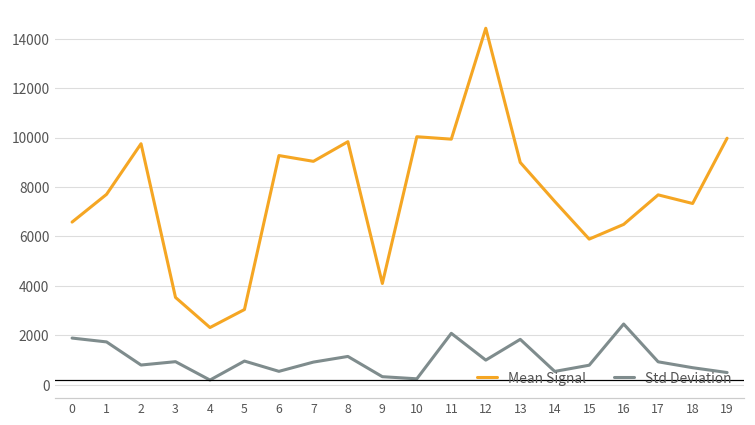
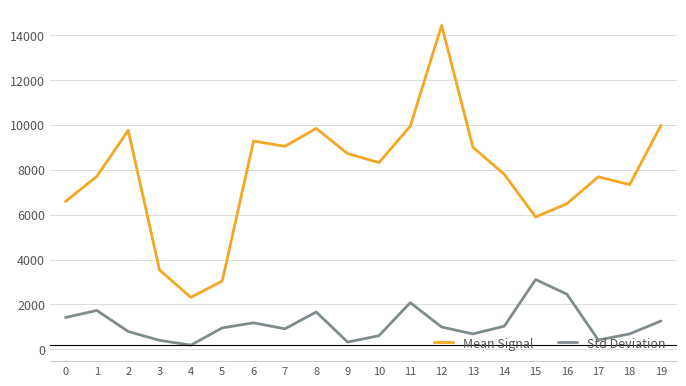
Std Deviation, 0: 1900 -> 1400
Std Deviation, 3: 900 -> 400
Std Deviation, 6: 500 -> 1200
Std Deviation, 8: 1100 -> 1700
Mean Signal, 9: 4100 -> 8700
Mean Signal, 10: 10000 -> 8300
Std Deviation, 10: 200 -> 600
Std Deviation, 13: 1800 -> 700
Mean Signal, 14: 7400 -> 7800
Std Deviation, 14: 500 -> 1000
Std Deviation, 15: 800 -> 3100
Std Deviation, 17: 900 -> 400
Std Deviation, 19: 500 -> 1300
